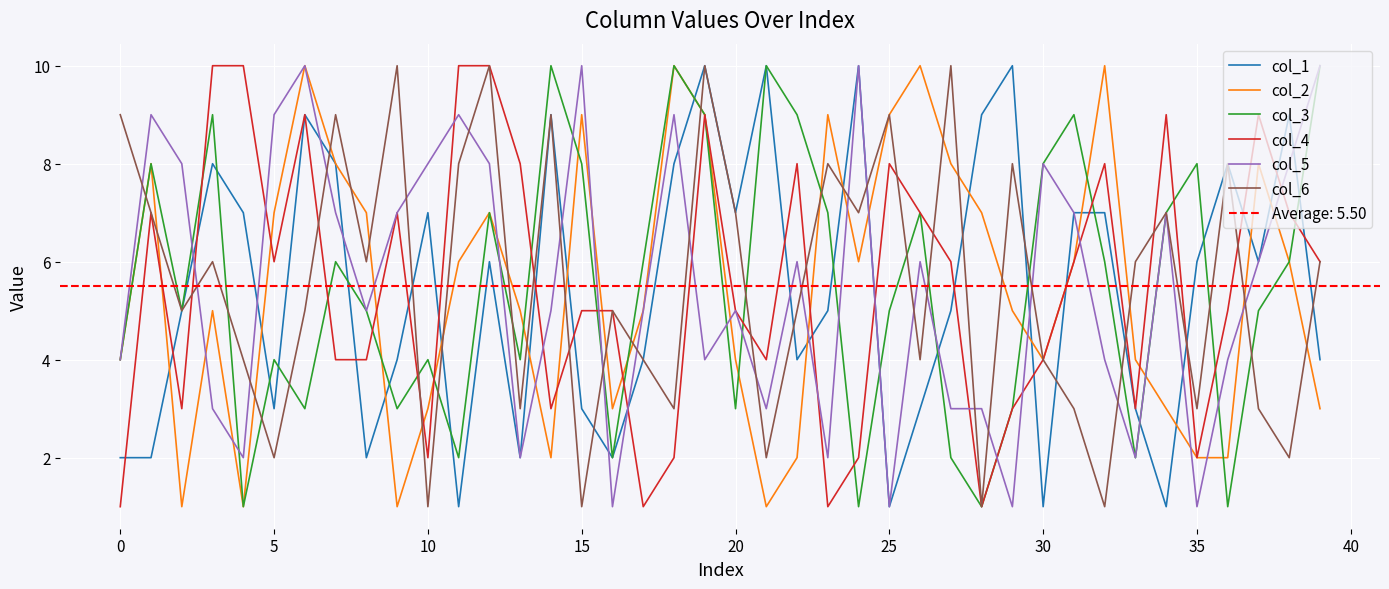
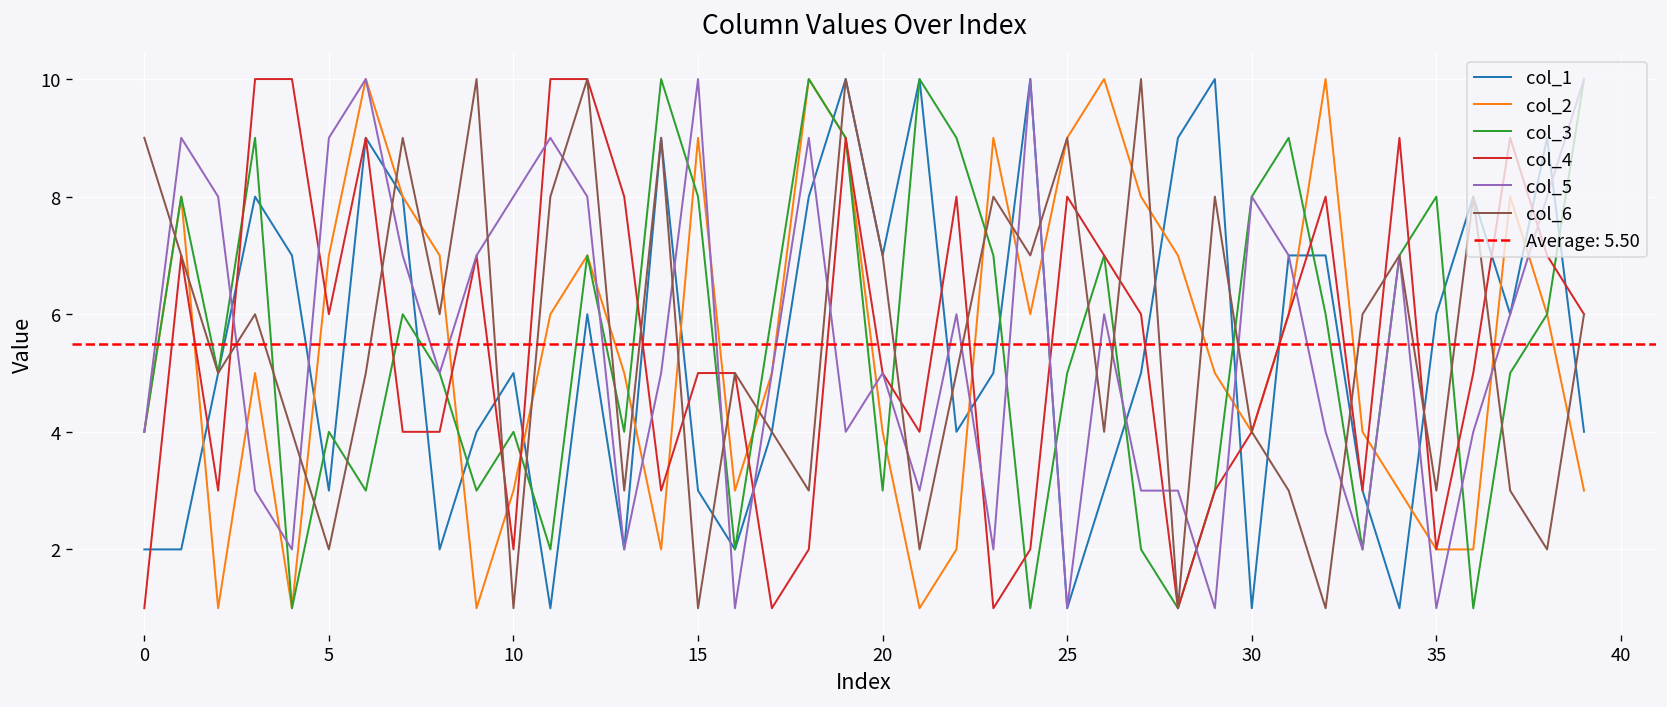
col_1, 10: 7 -> 5
